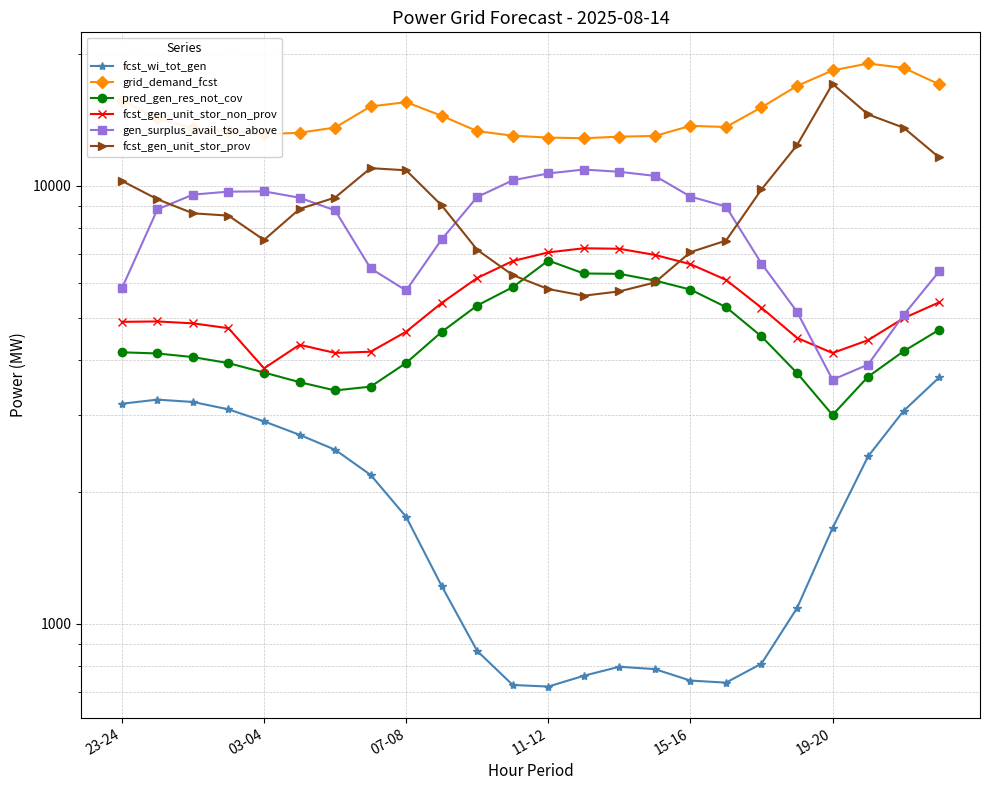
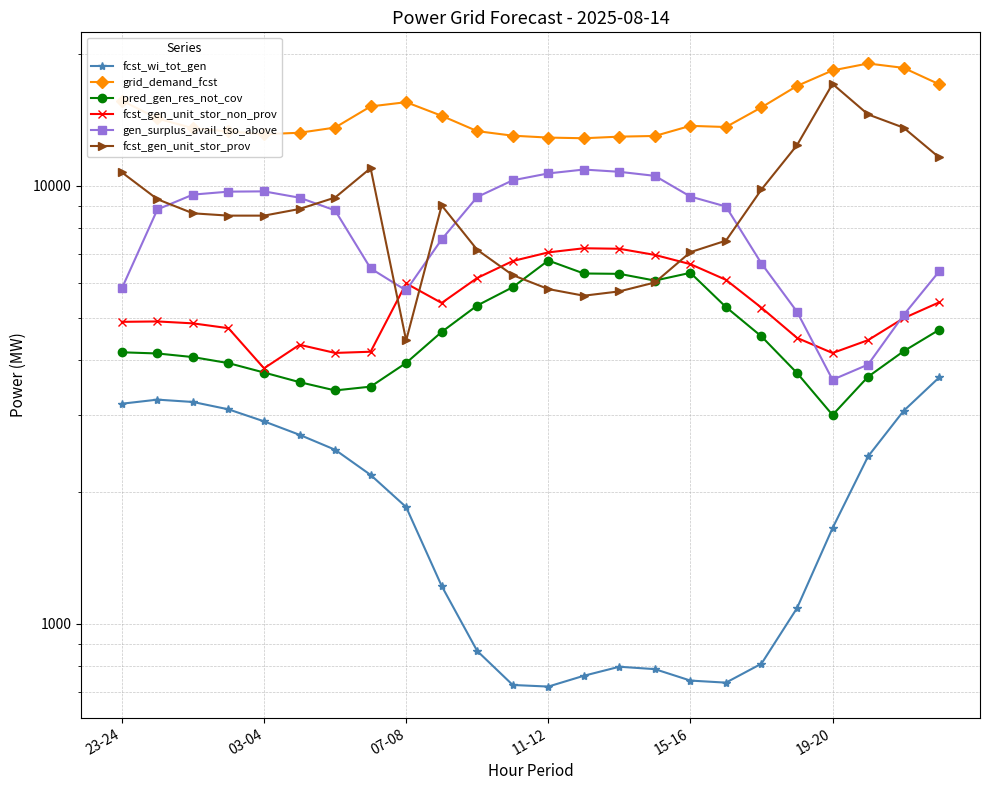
fcst_gen_unit_stor_prov, 23-24: 10300 -> 10700
fcst_gen_unit_stor_prov, 03-04: 7500 -> 8600
fcst_wi_tot_gen, 07-08: 1760 -> 1850
fcst_gen_unit_stor_non_prov, 07-08: 4600 -> 6000
fcst_gen_unit_stor_prov, 07-08: 10900 -> 4400
pred_gen_res_not_cov, 15-16: 5800 -> 6300
